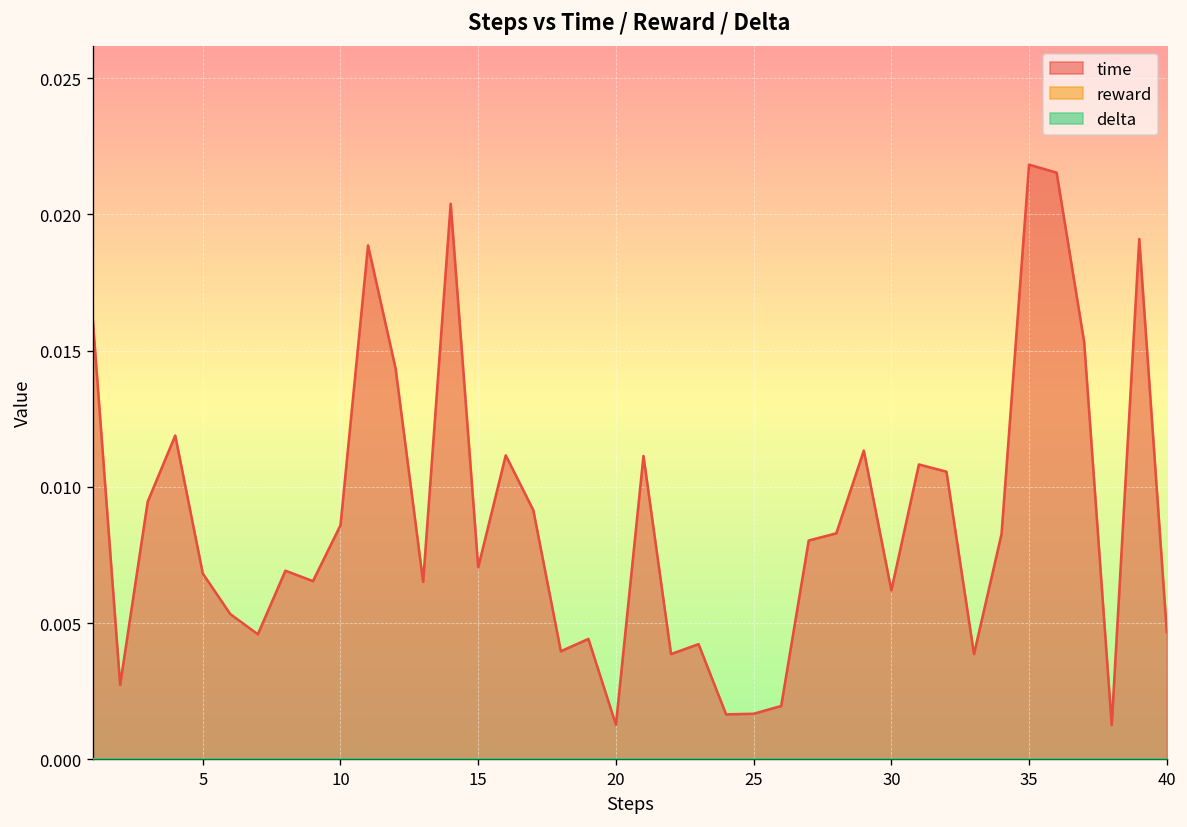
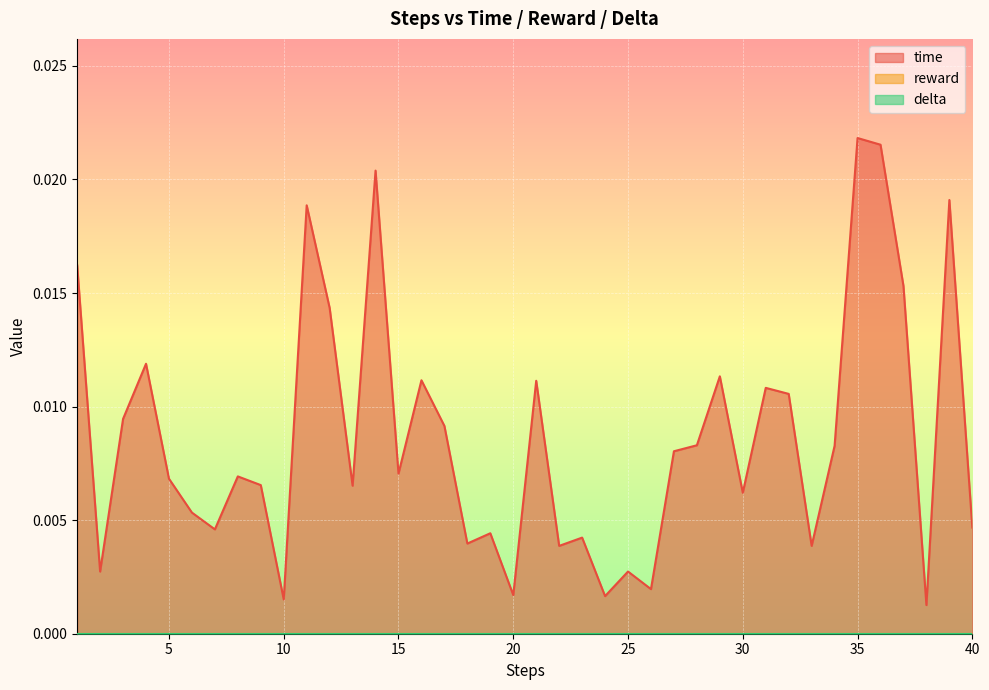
time, 10: 0.0086 -> 0.0015
time, 20: 0.0013 -> 0.0017
time, 25: 0.0017 -> 0.0027
